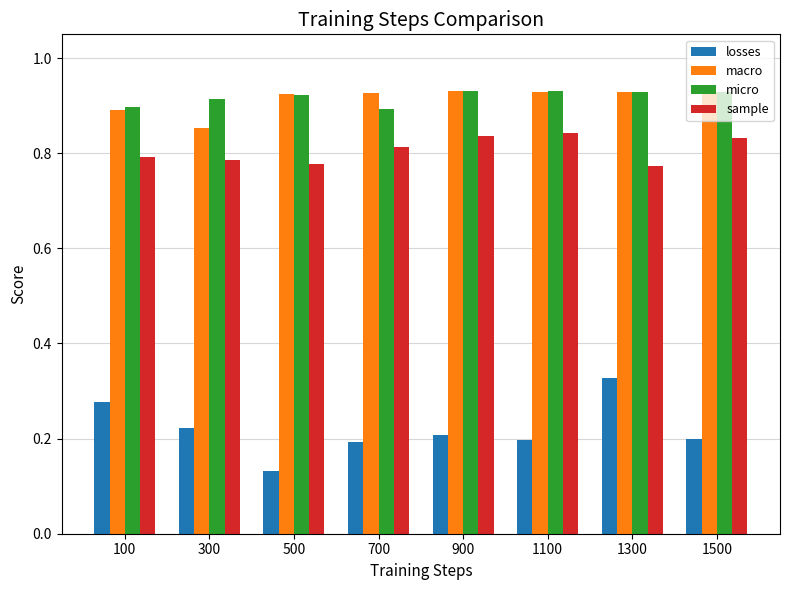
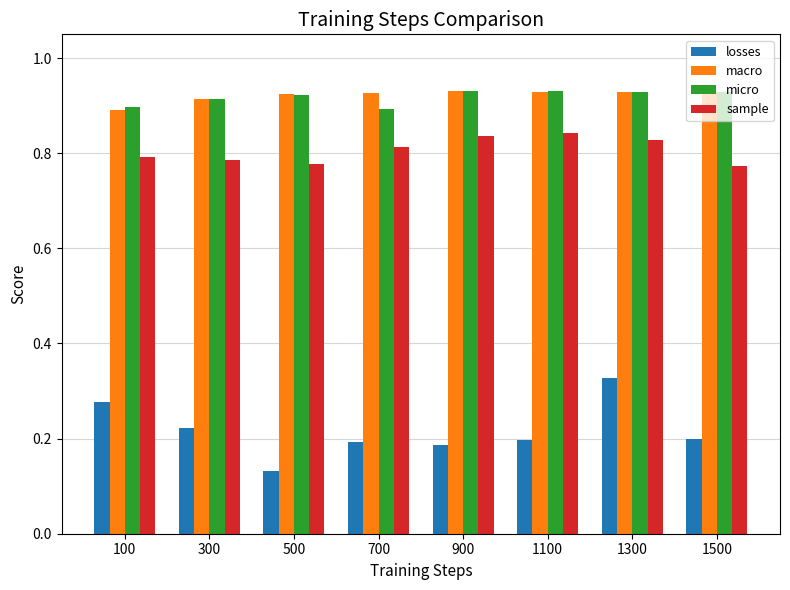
macro, 300: 0.85 -> 0.91
losses, 900: 0.21 -> 0.19
sample, 1300: 0.77 -> 0.83
sample, 1500: 0.83 -> 0.77
